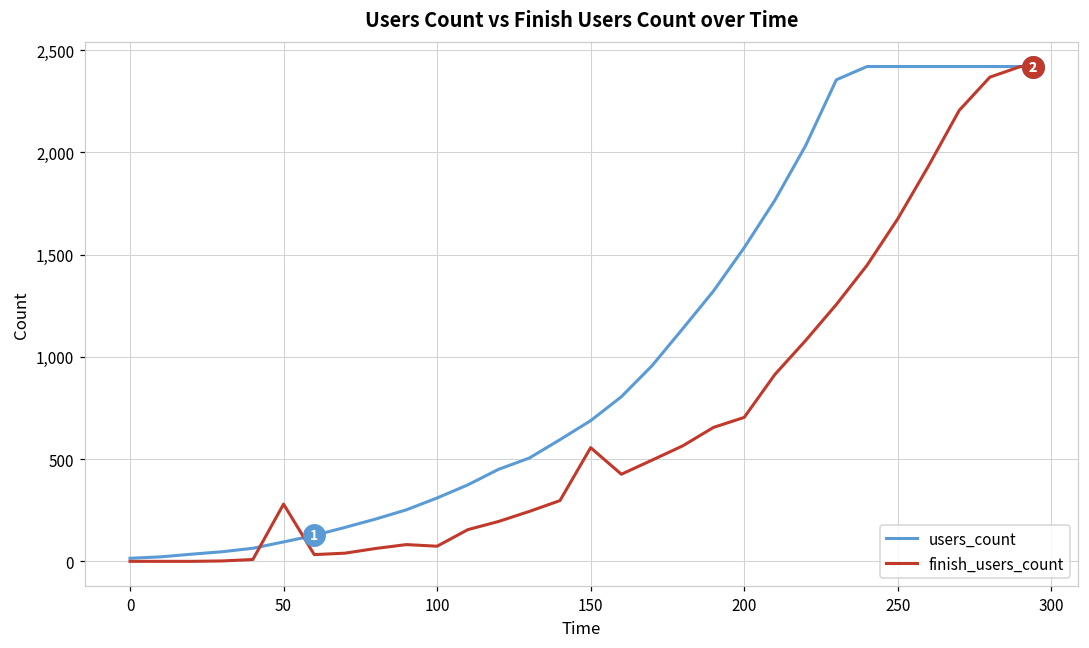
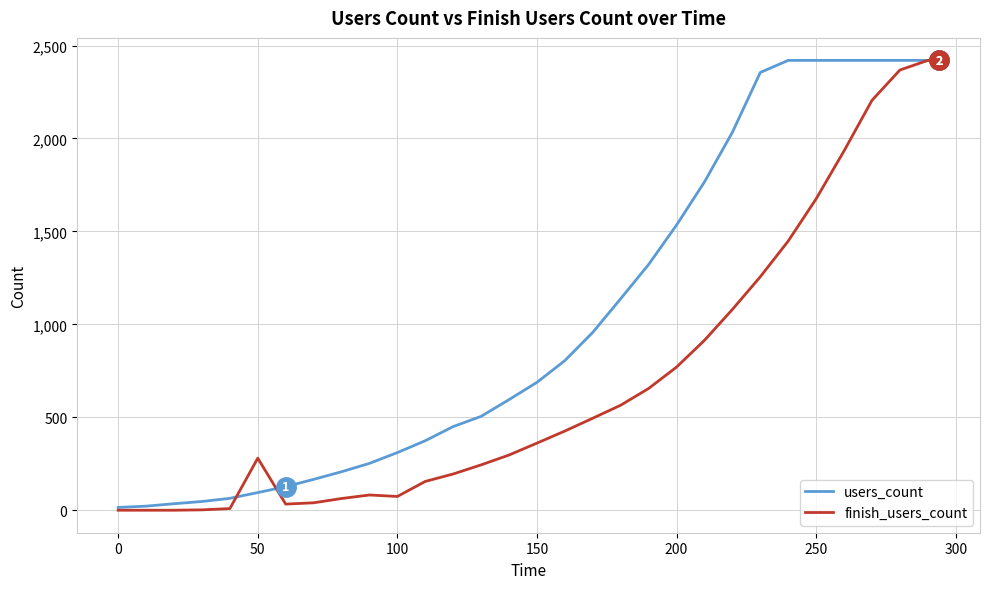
finish_users_count, 150: 560 -> 360
finish_users_count, 200: 700 -> 770
